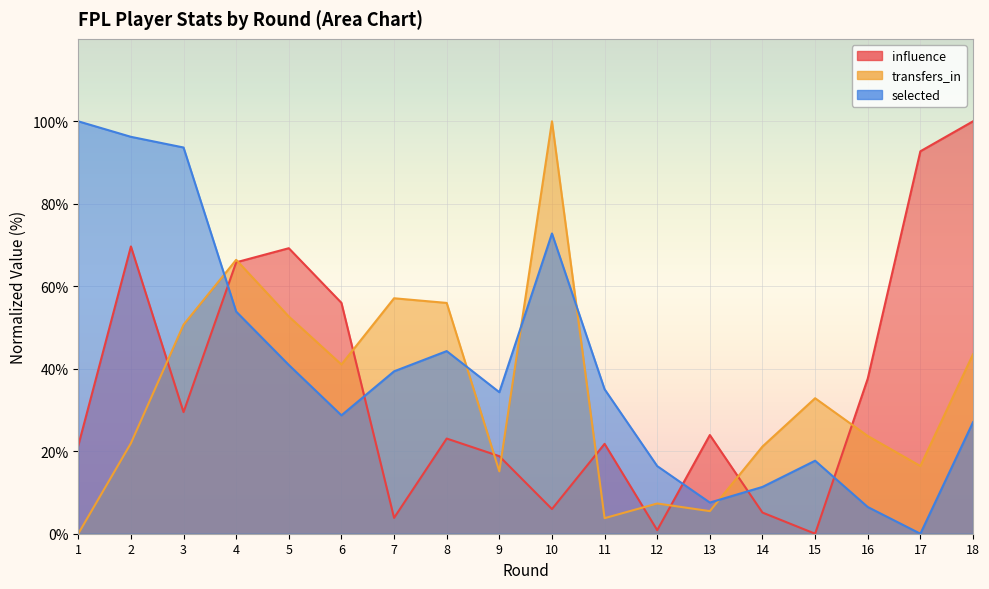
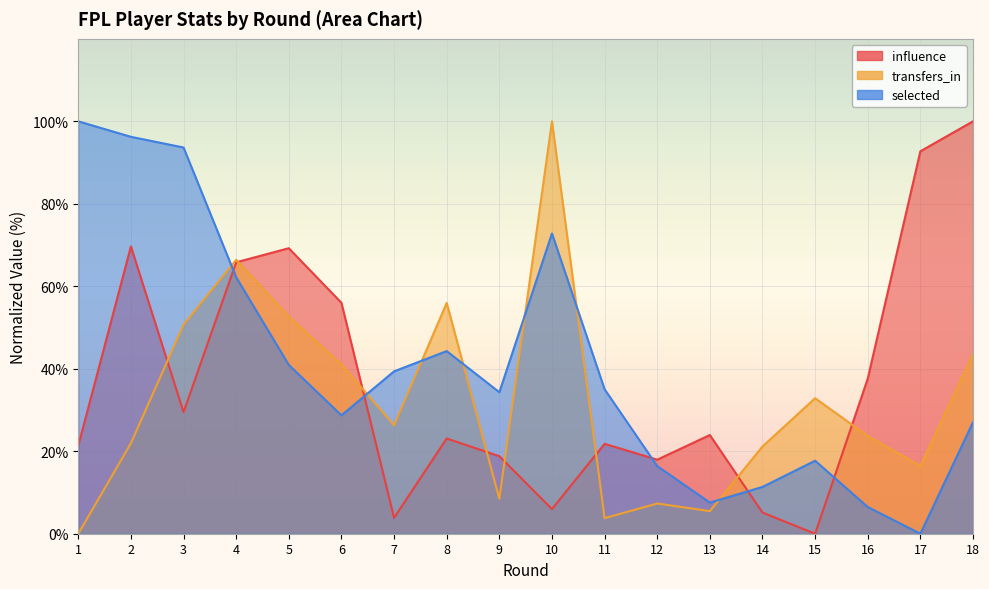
selected, 4: 54% -> 62%
transfers_in, 7: 57% -> 26%
transfers_in, 9: 15% -> 8%
influence, 12: 1% -> 18%
